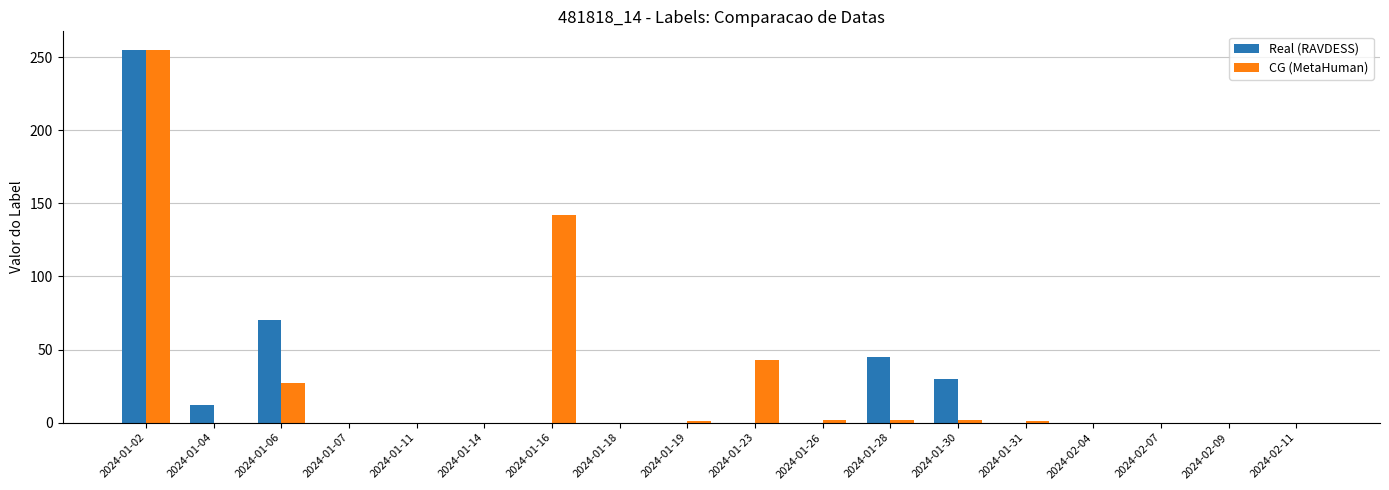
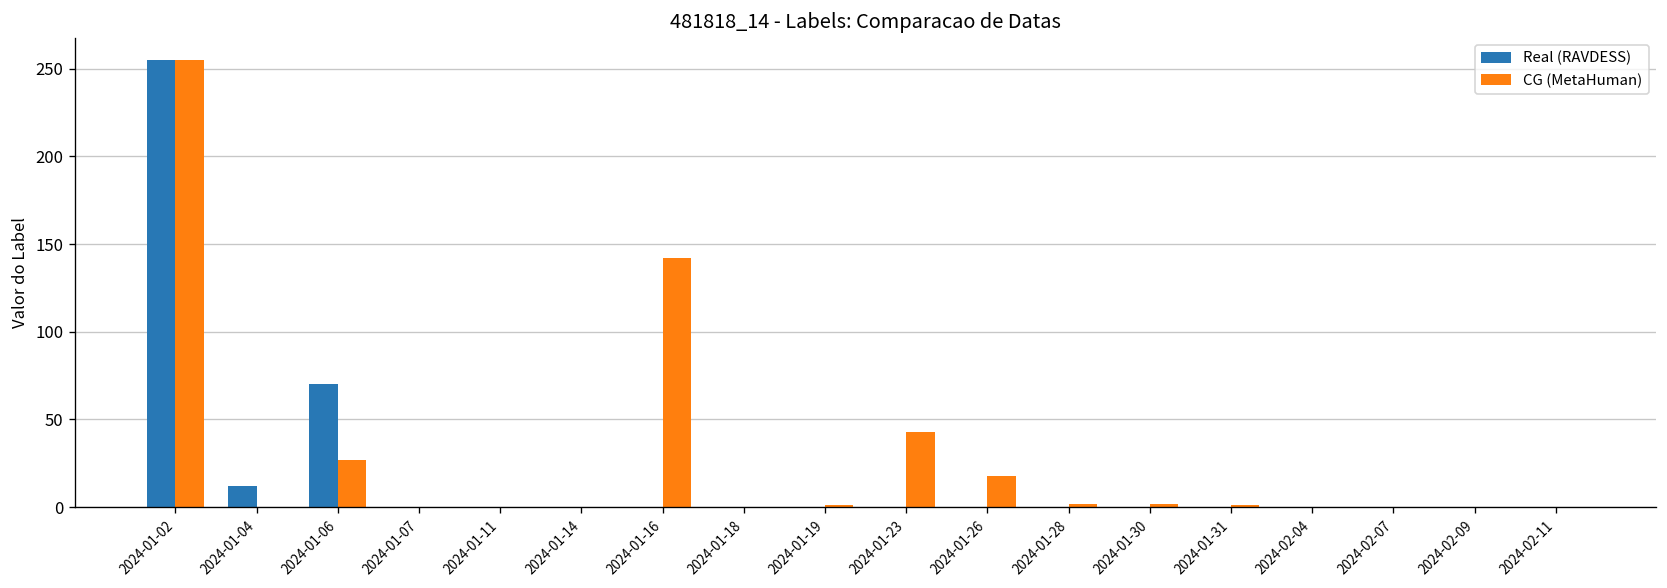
CG (MetaHuman), 2024-01-26: 2 -> 18
Real (RAVDESS), 2024-01-28: 45 -> 0
Real (RAVDESS), 2024-01-30: 30 -> 0
